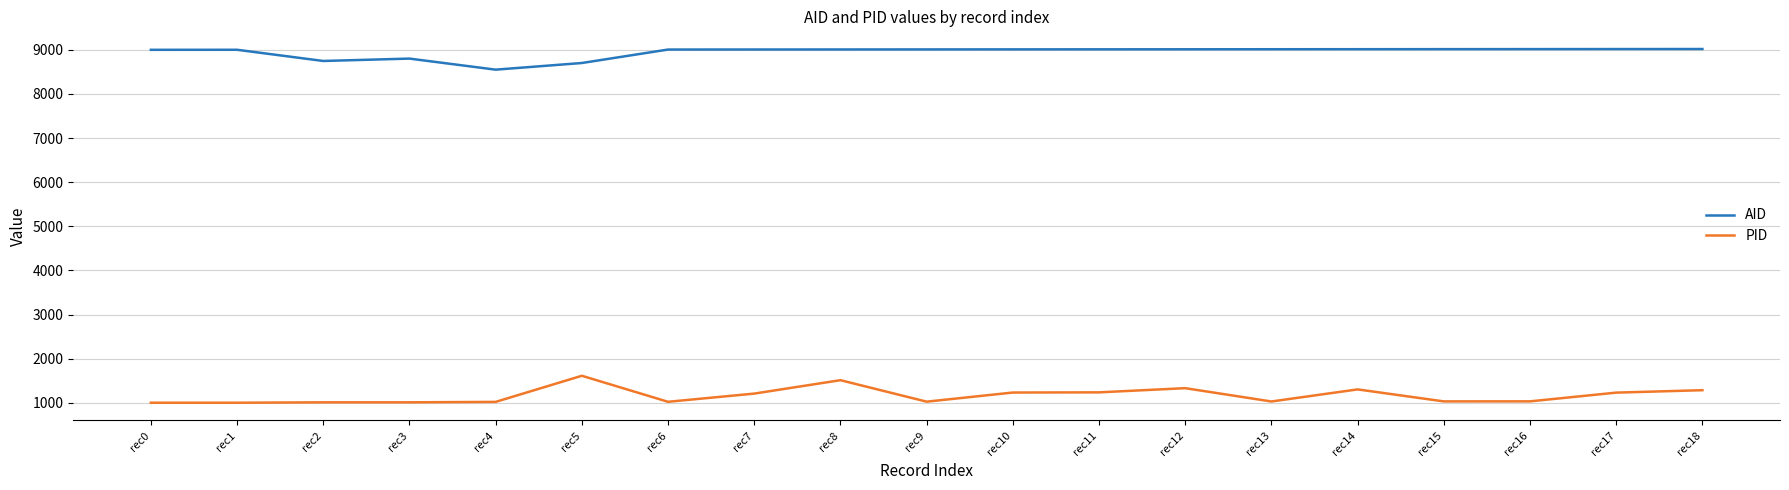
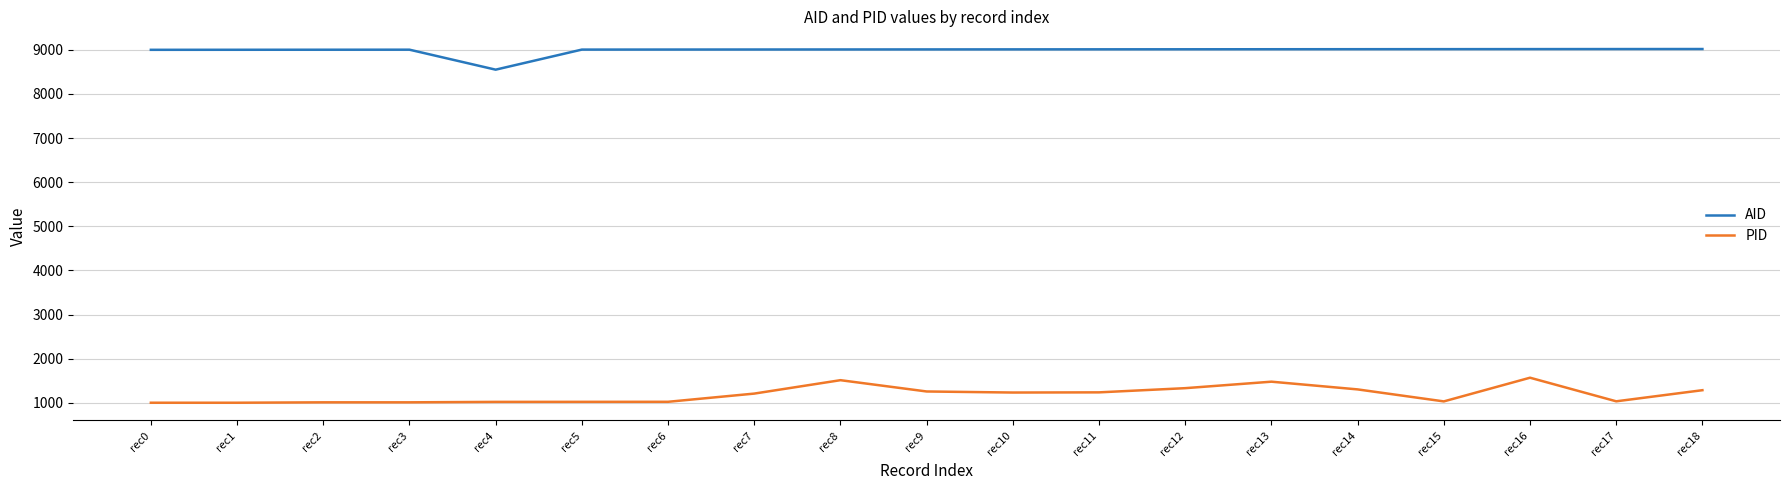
AID, rec2: 8700 -> 9000
AID, rec3: 8800 -> 9000
AID, rec5: 8700 -> 9000
PID, rec5: 1600 -> 1000
PID, rec9: 1000 -> 1300
PID, rec13: 1000 -> 1500
PID, rec16: 1000 -> 1600
PID, rec17: 1200 -> 1000
